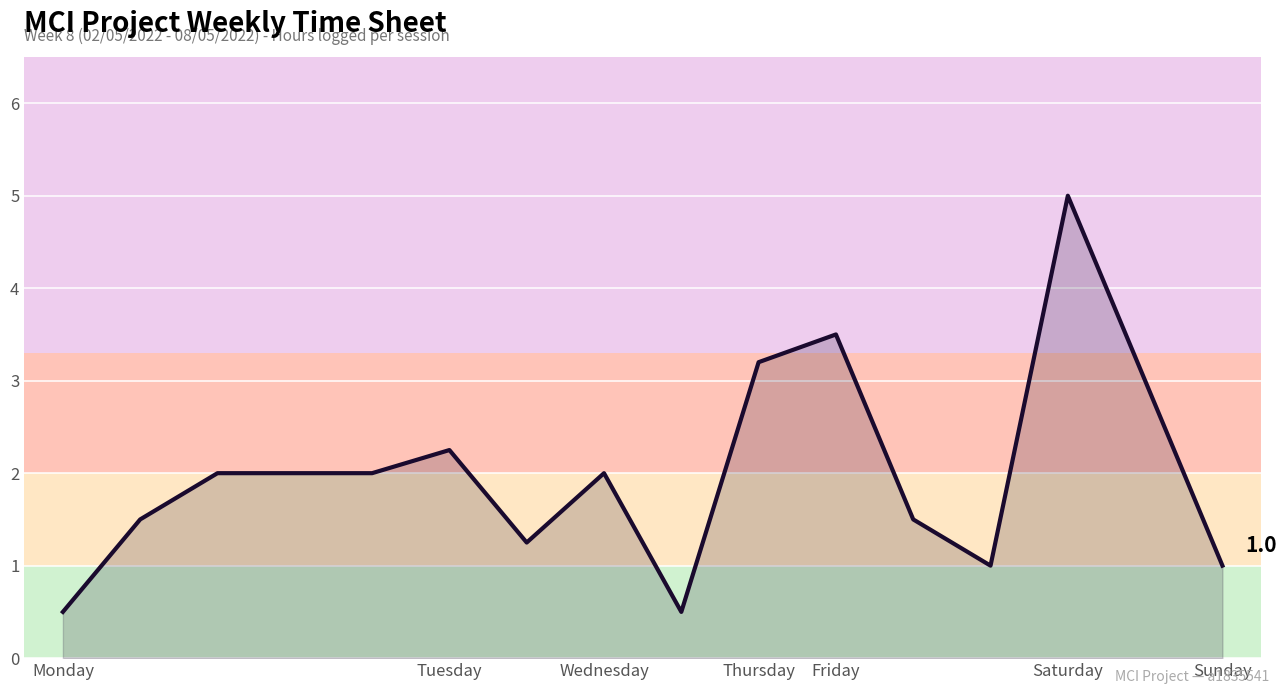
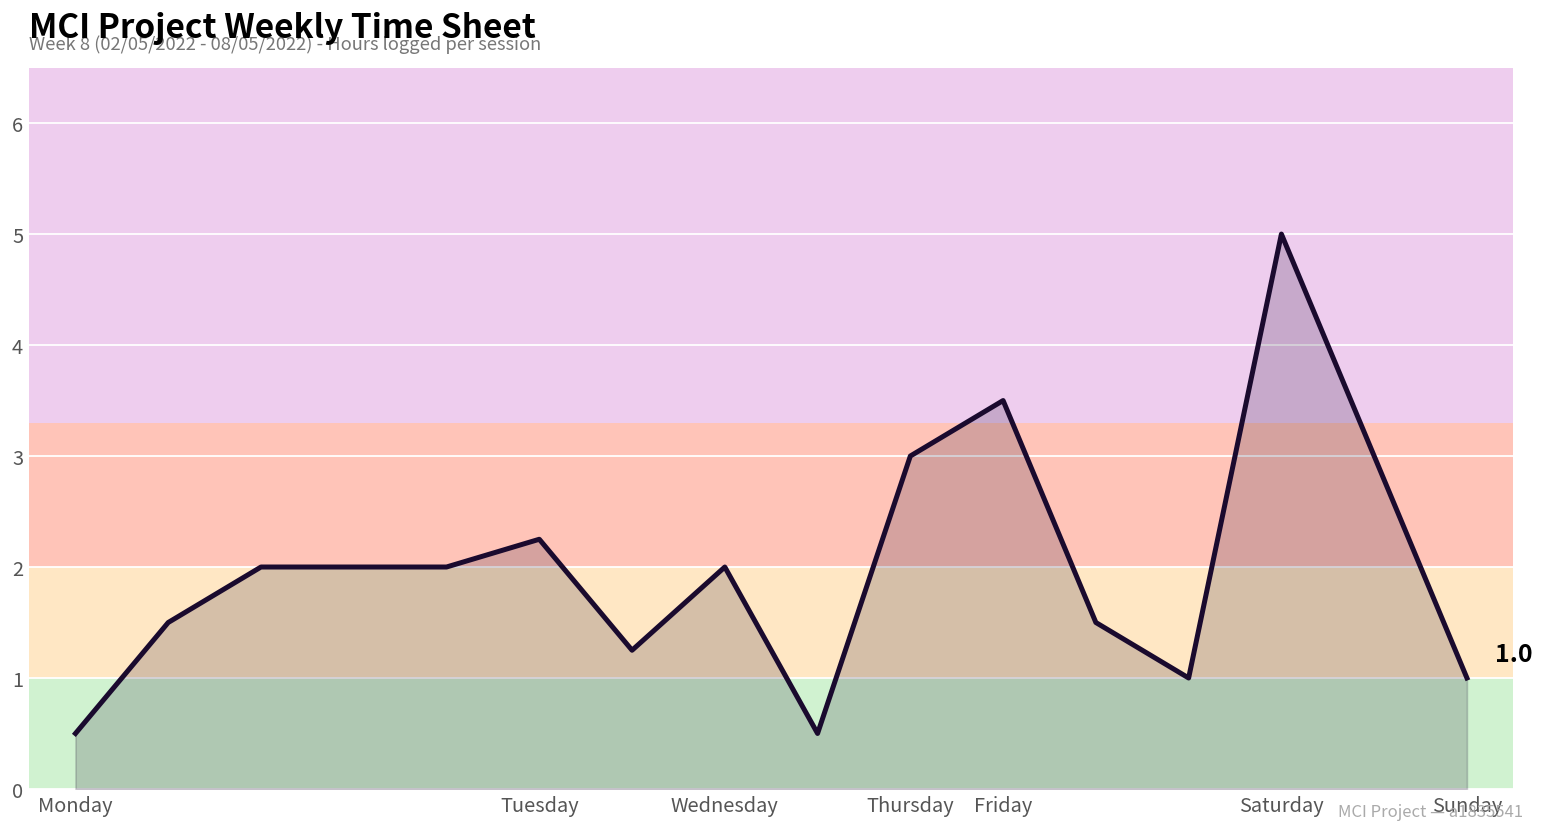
Thursday: 3.2 -> 3.0
